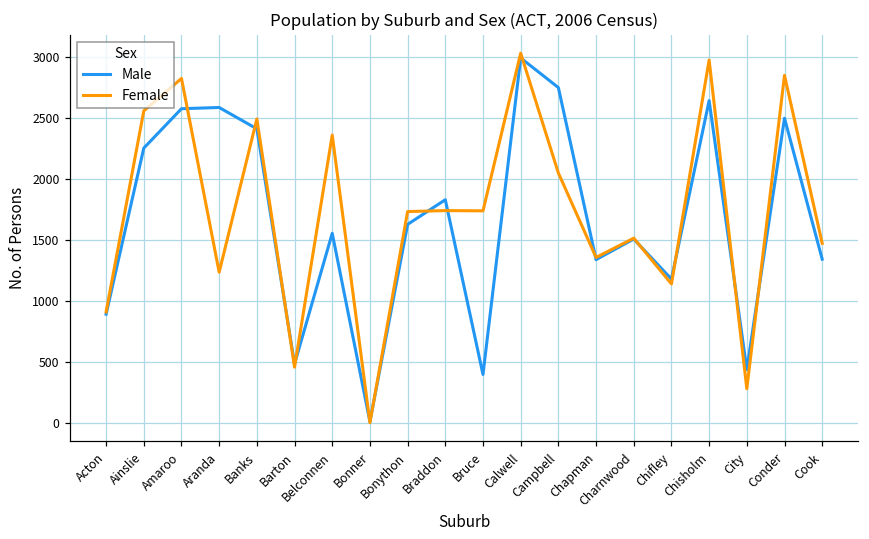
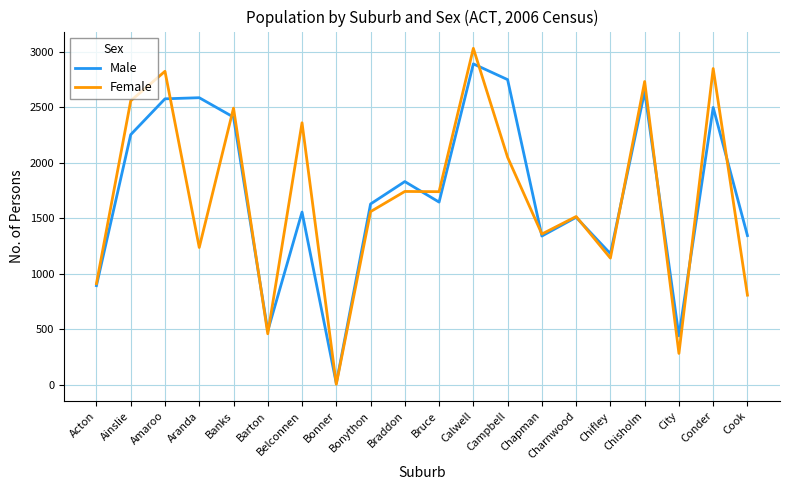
Female, Bonython: 1730 -> 1560
Male, Bruce: 400 -> 1650
Male, Calwell: 2990 -> 2890
Female, Chisholm: 2980 -> 2730
Female, Cook: 1470 -> 810
